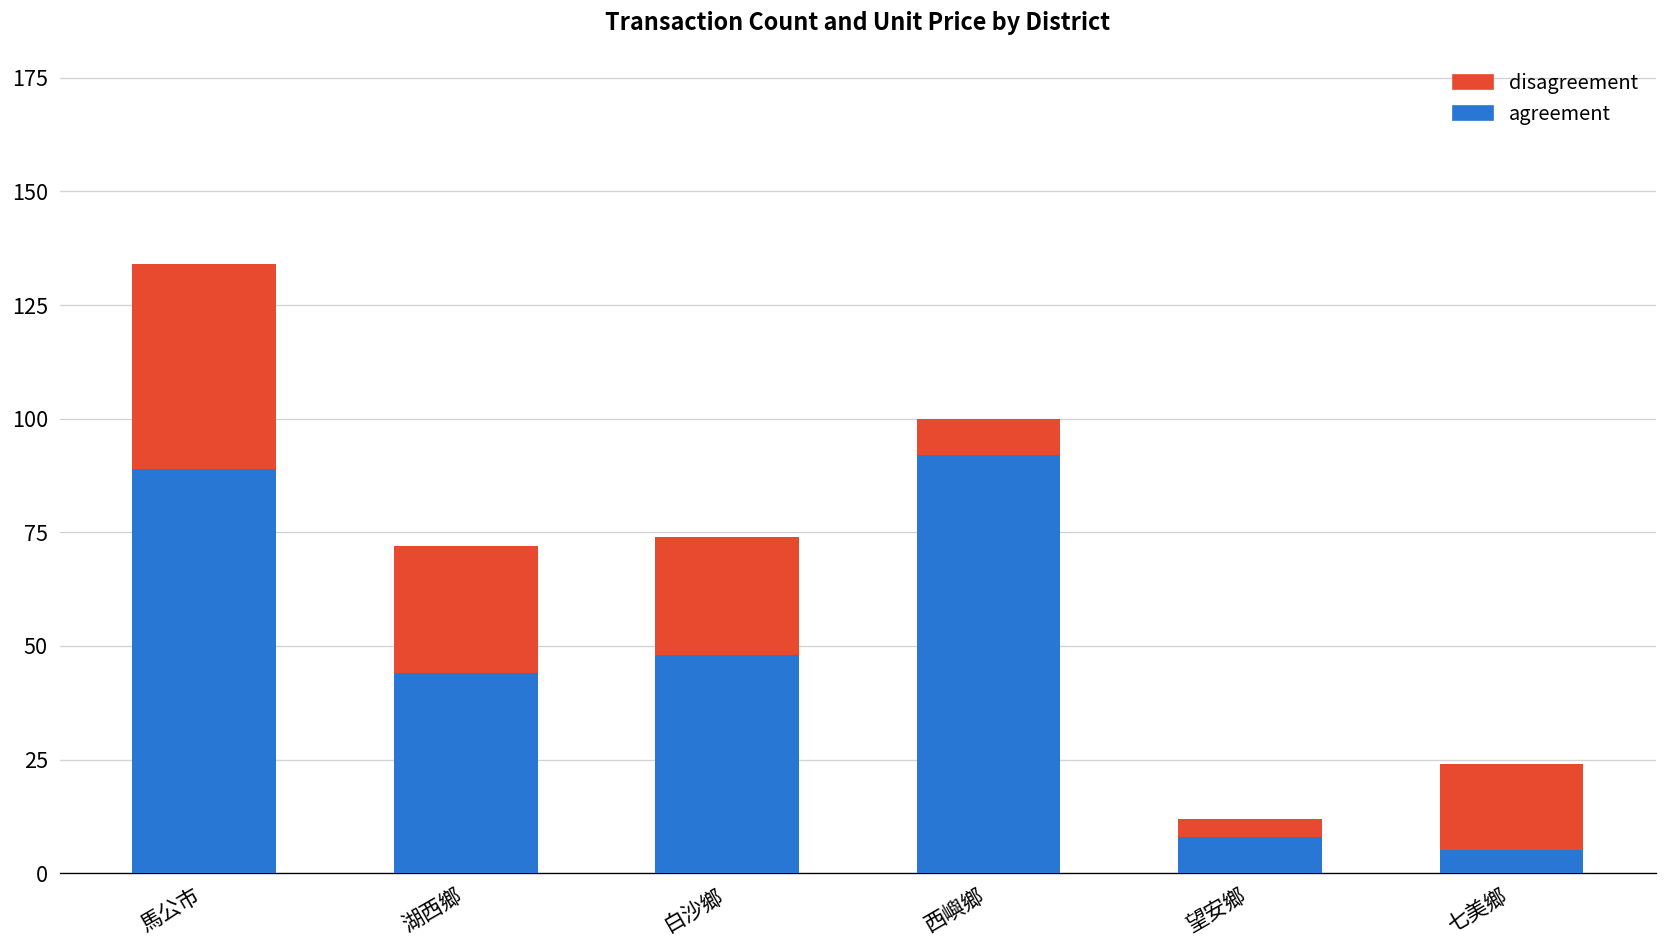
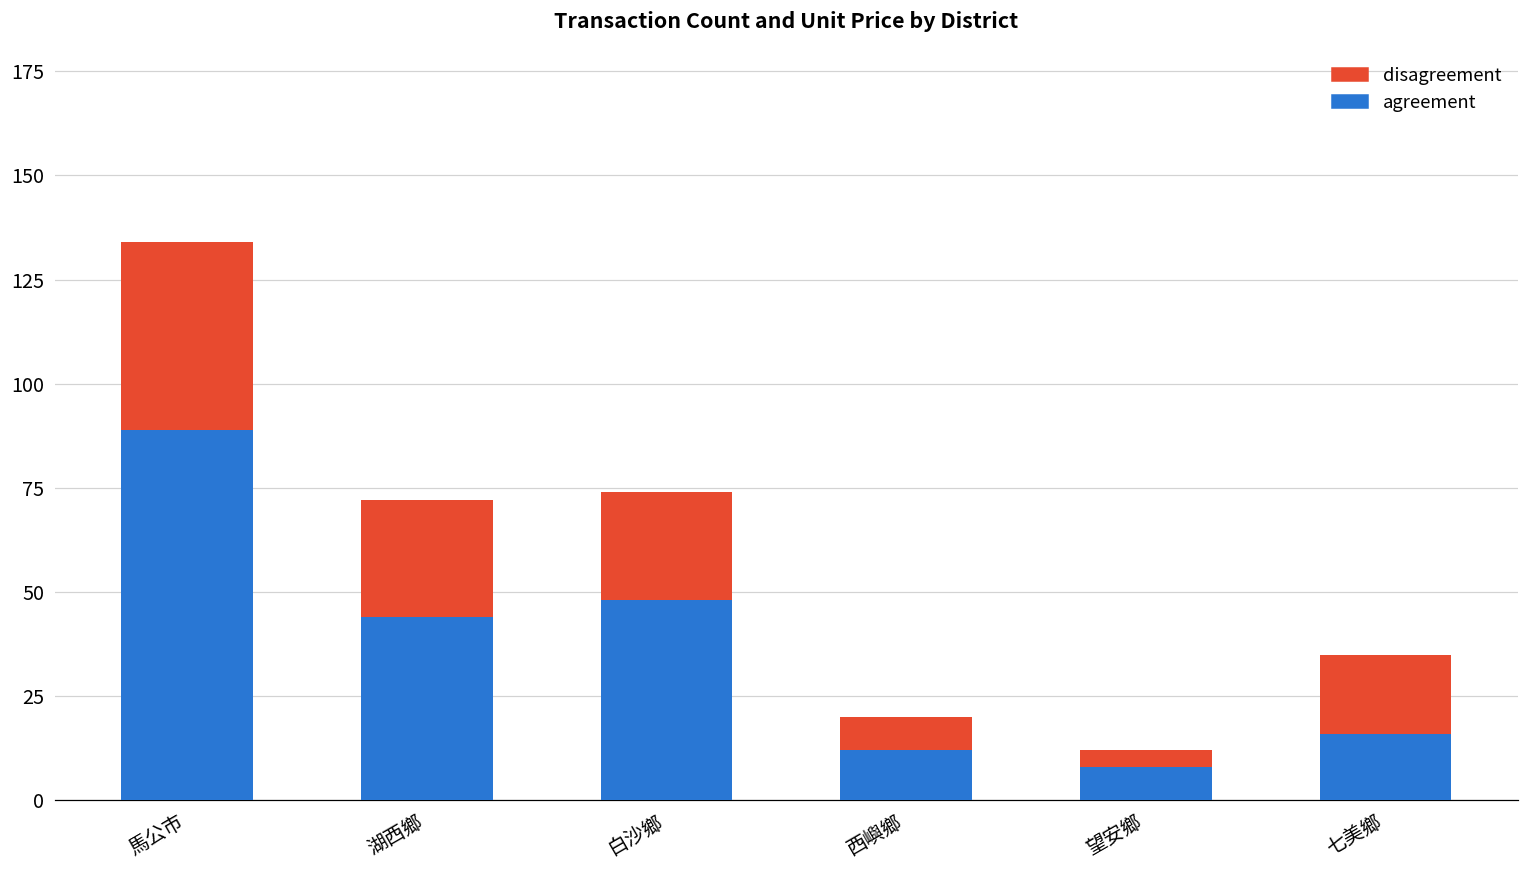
agreement, 西嶼鄉: 92 -> 12
agreement, 七美鄉: 5 -> 16
